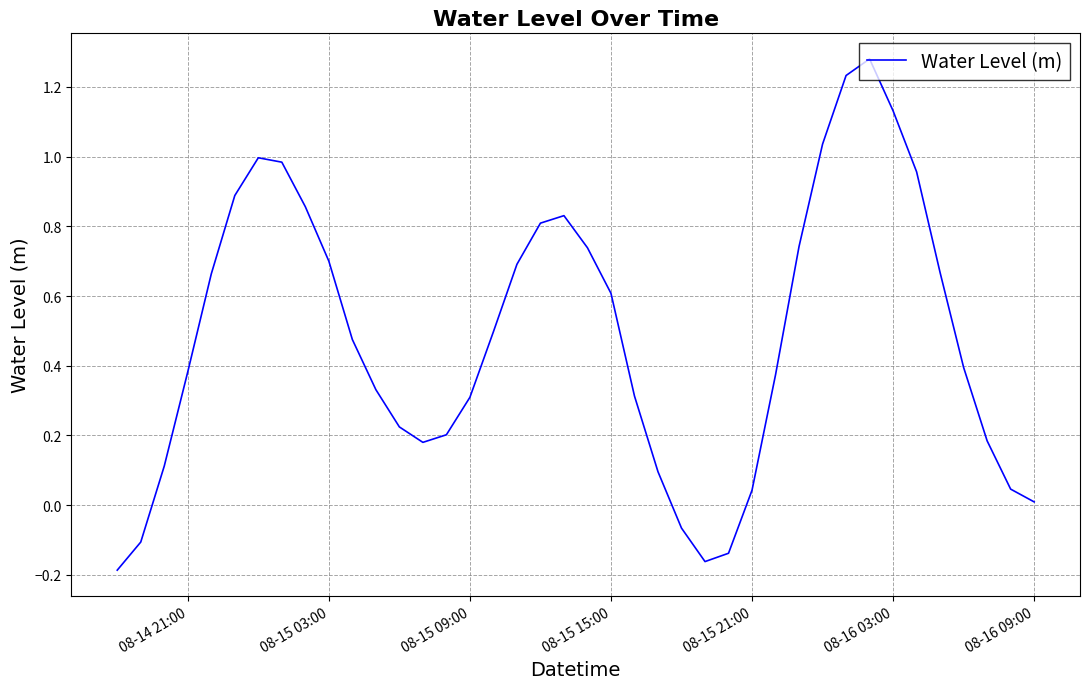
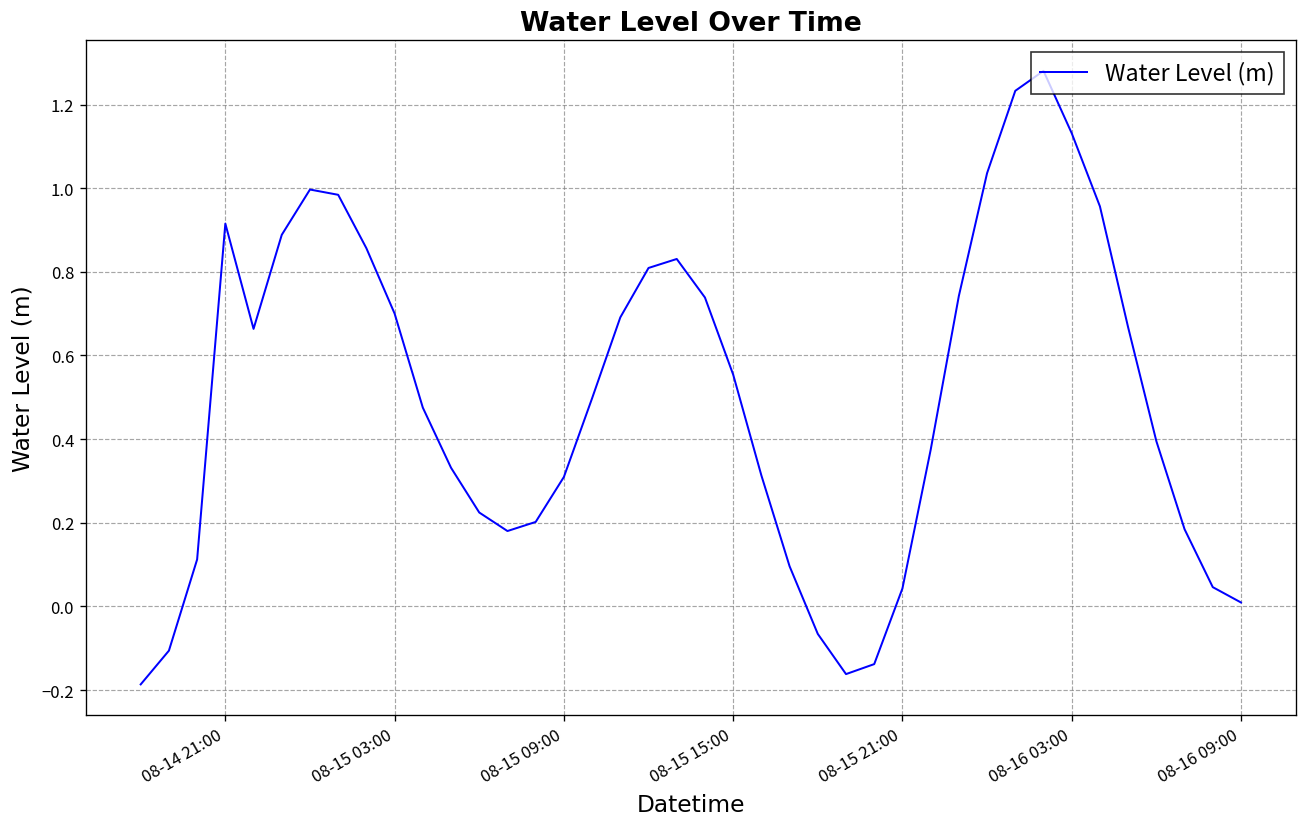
08-14 21:00: 0.38 -> 0.92
08-15 15:00: 0.61 -> 0.55
